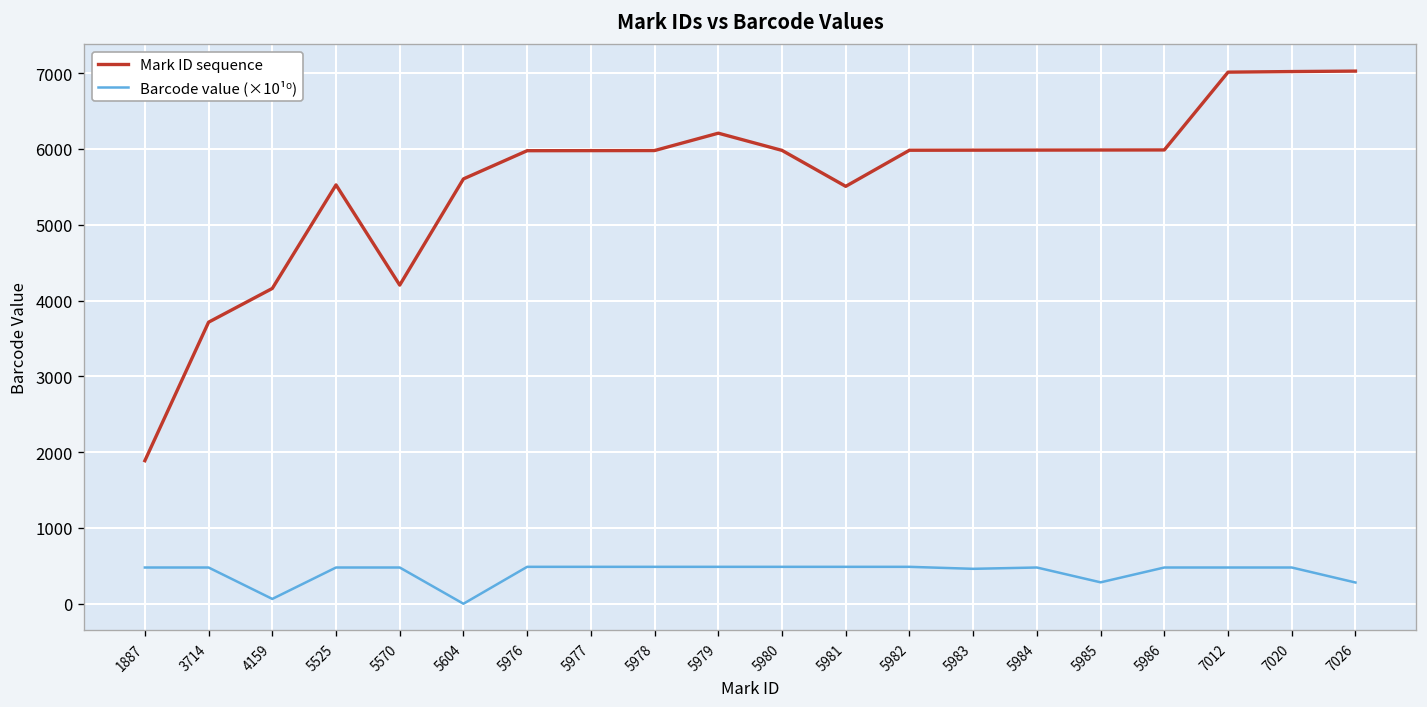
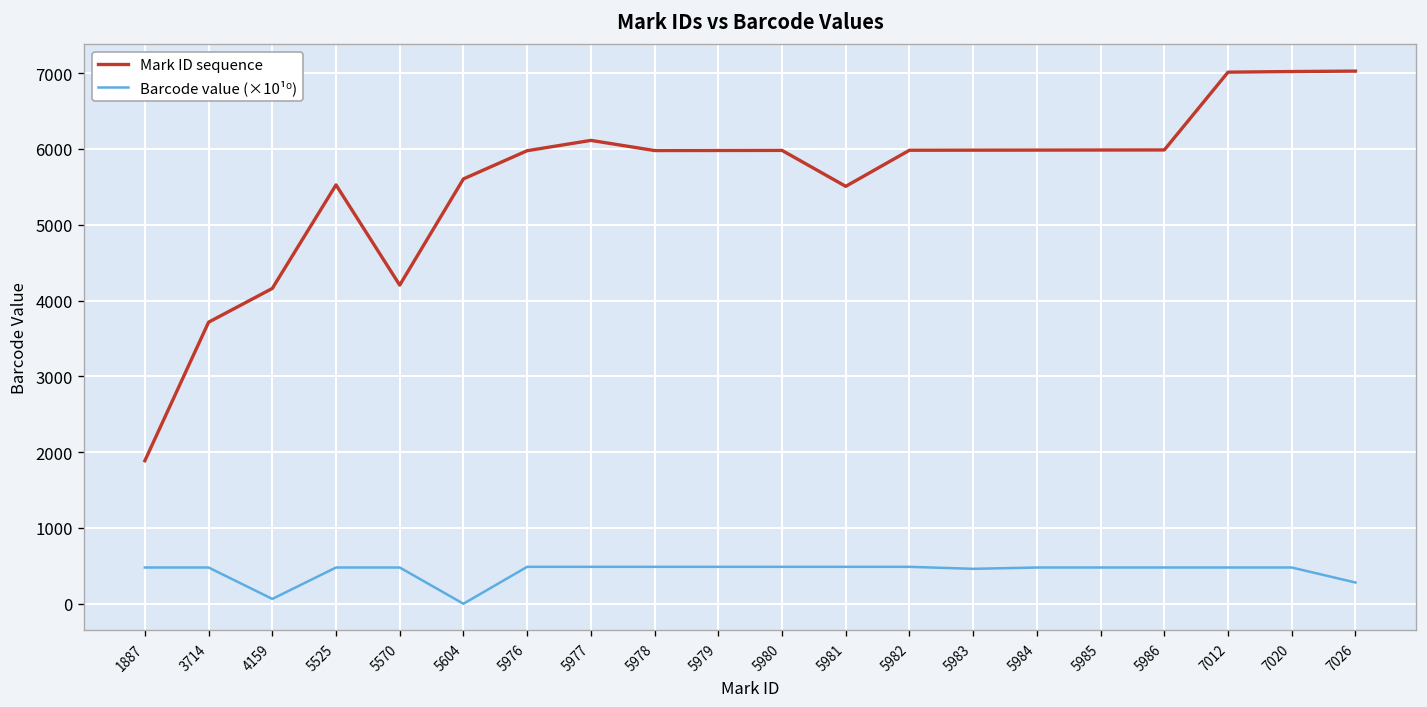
Mark ID sequence, 5977: 6000 -> 6100
Mark ID sequence, 5979: 6200 -> 6000
Barcode value (×10¹⁰), 5985: 300 -> 500
